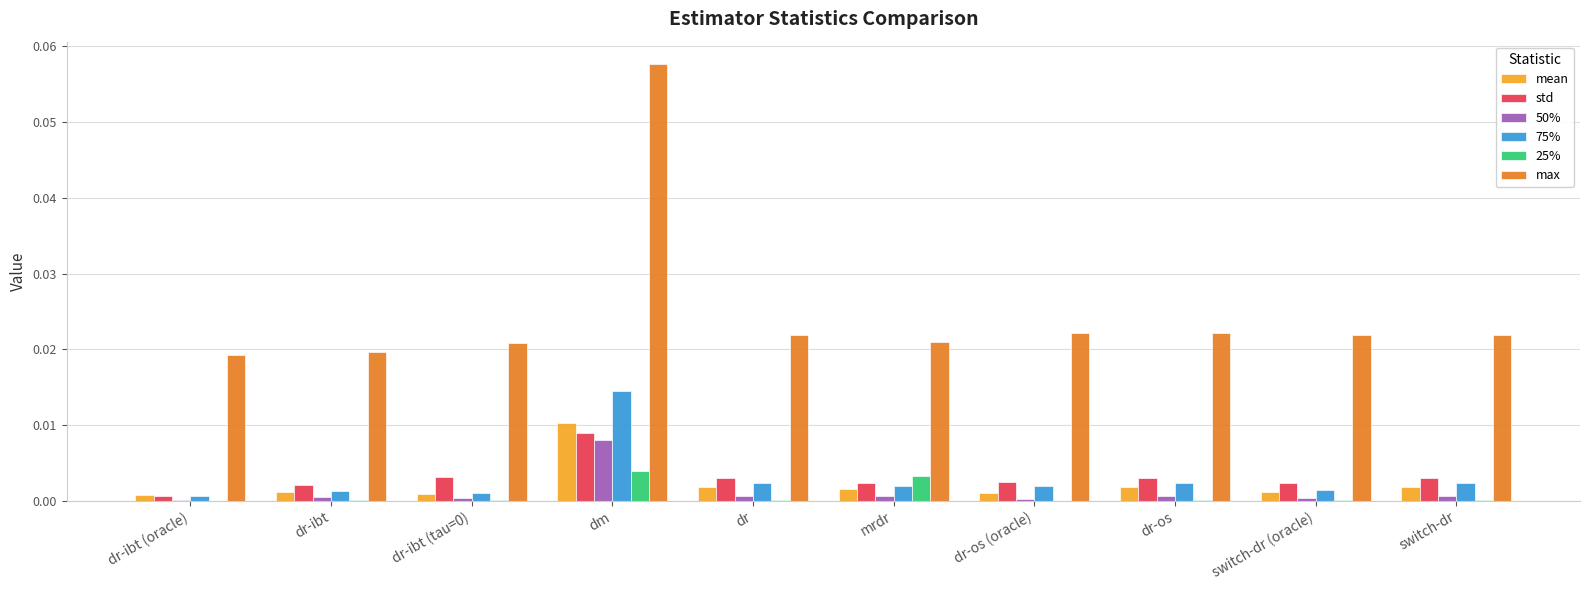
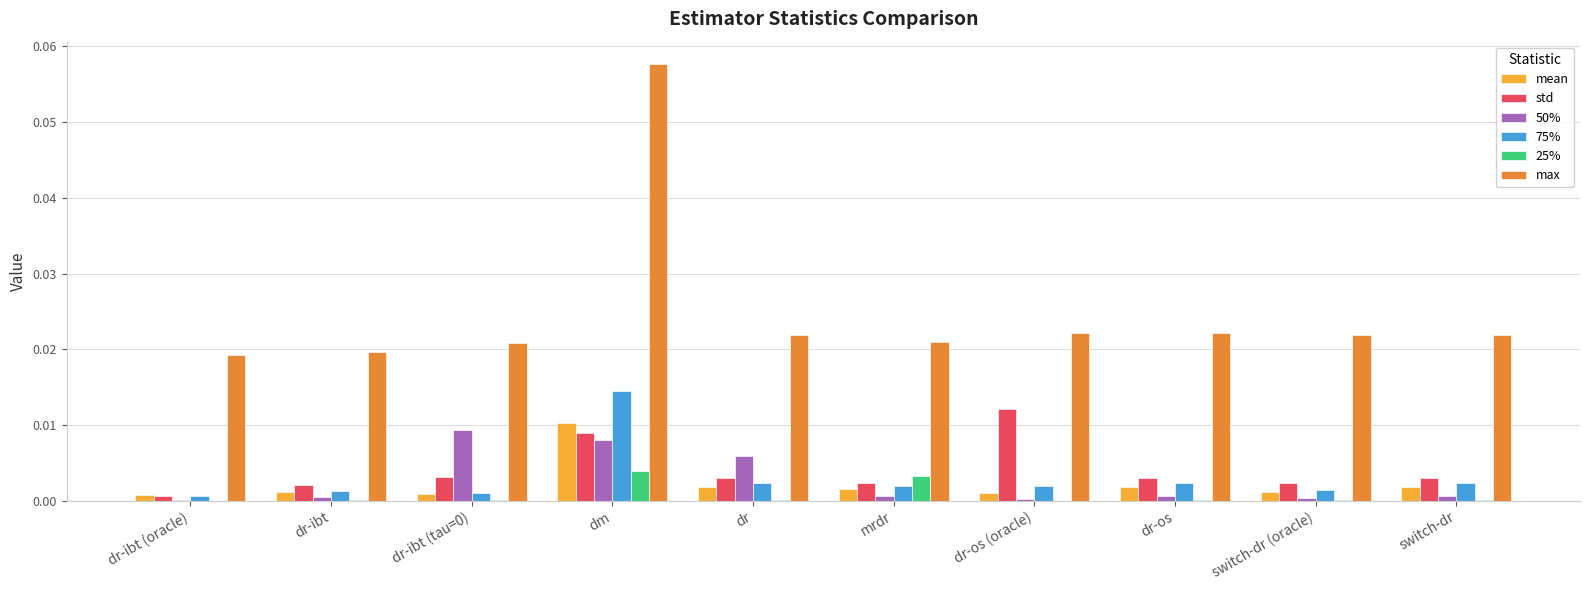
50%, dr-ibt (tau=0): 0.000 -> 0.009
50%, dr: 0.001 -> 0.006
std, dr-os (oracle): 0.002 -> 0.012
